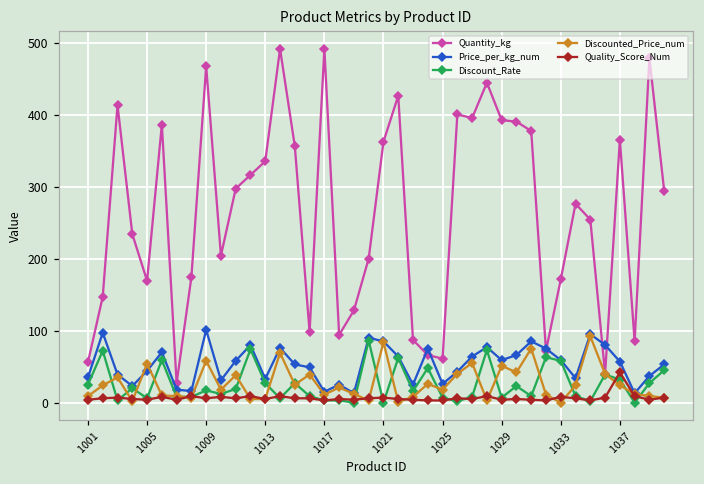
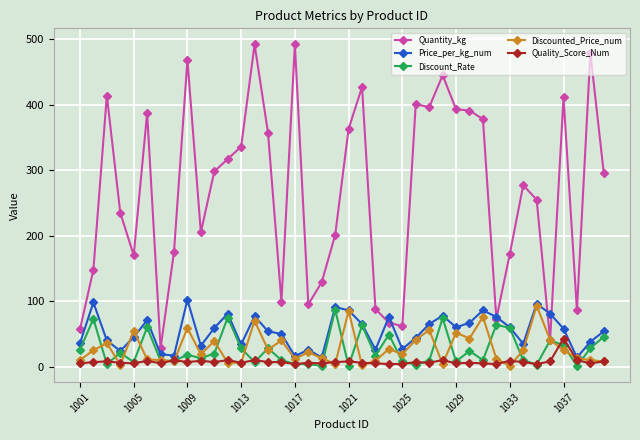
Quantity_kg, 1037: 370 -> 410
